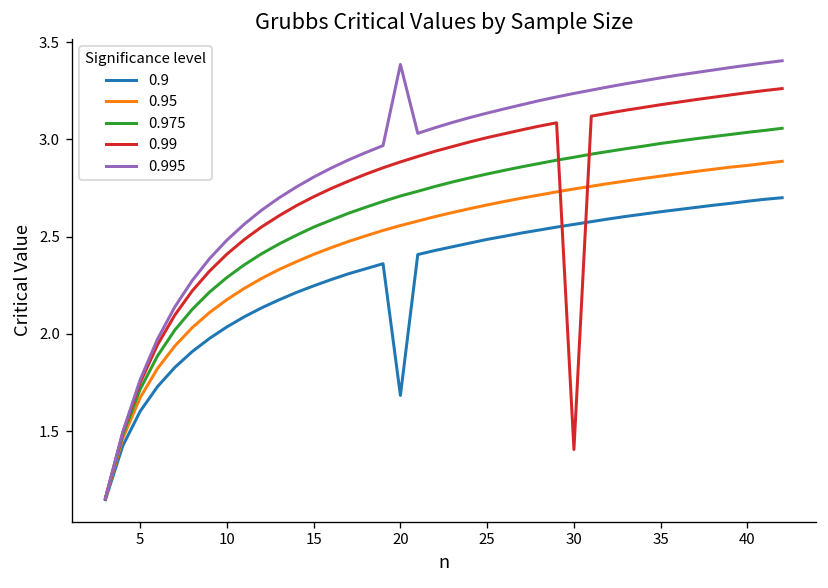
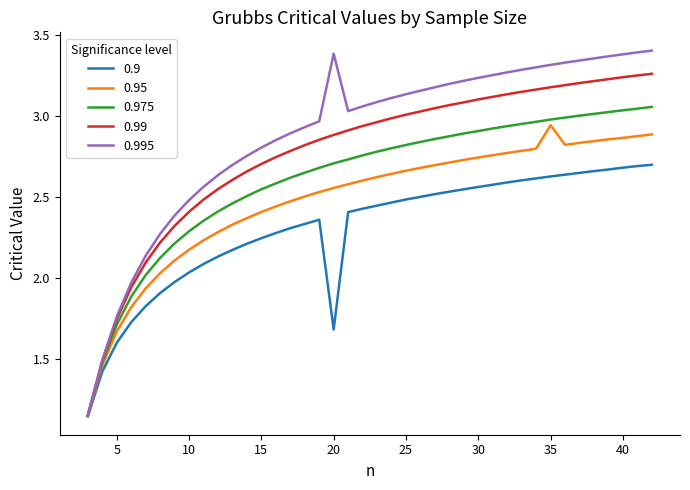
0.99, 30: 1.41 -> 3.10
0.95, 35: 2.81 -> 2.94
